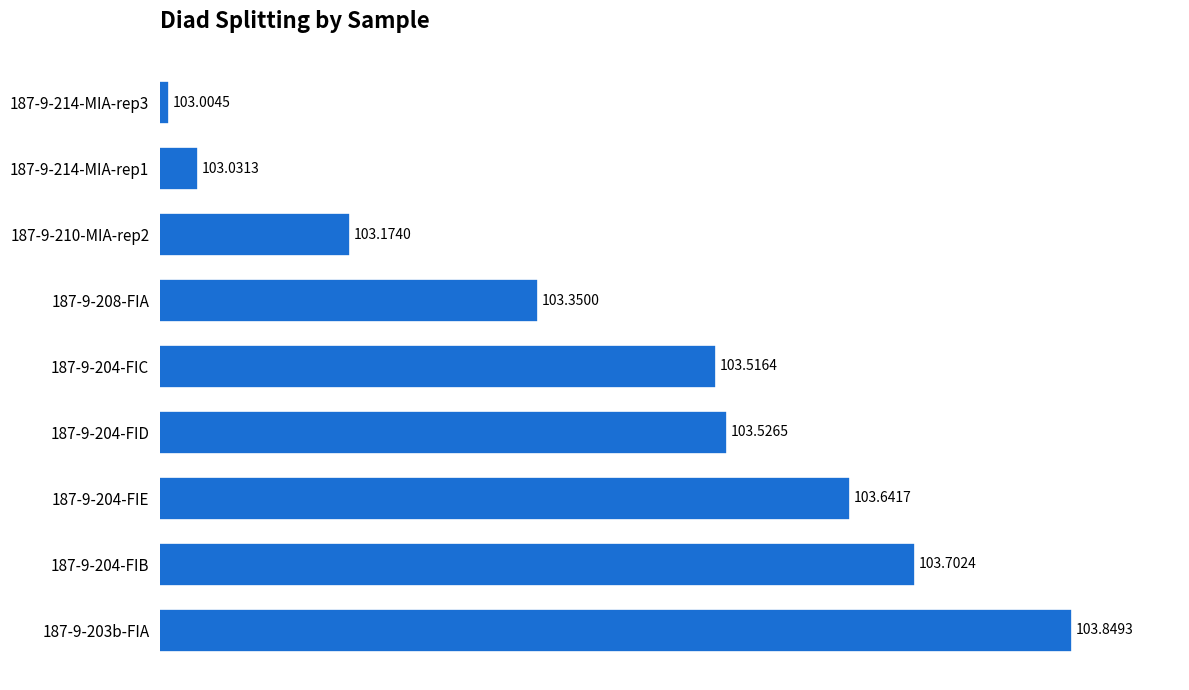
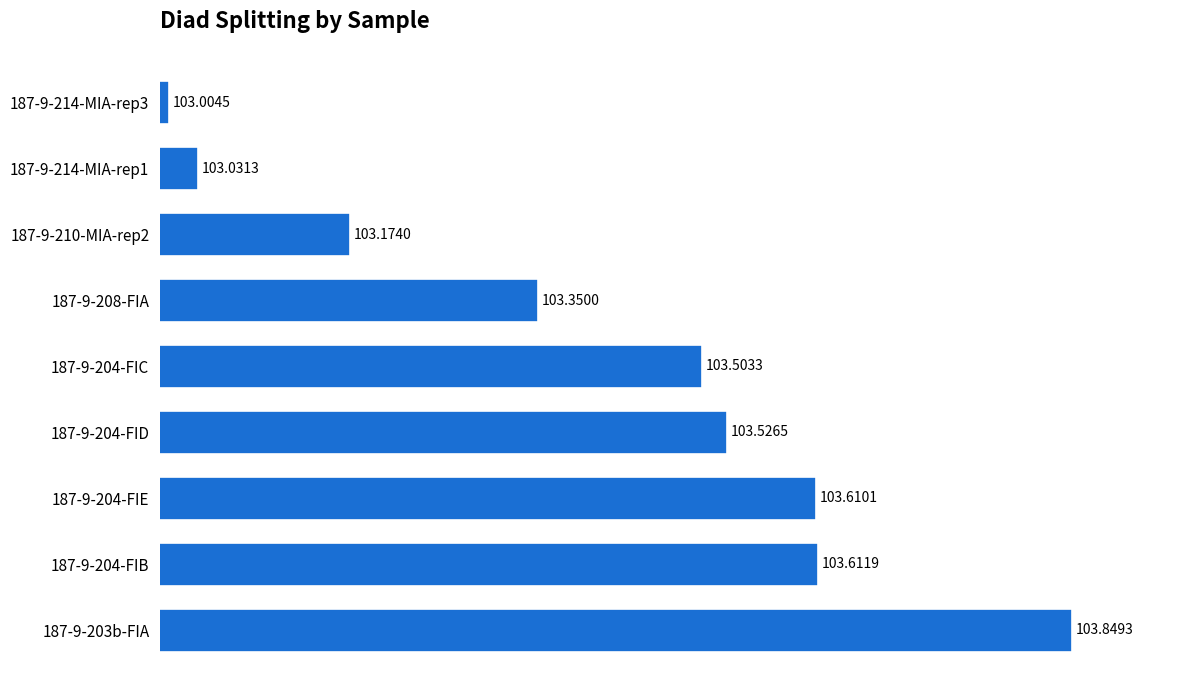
187-9-204-FIC: 103.5164 -> 103.5033
187-9-204-FIE: 103.6417 -> 103.6101
187-9-204-FIB: 103.7024 -> 103.6119
